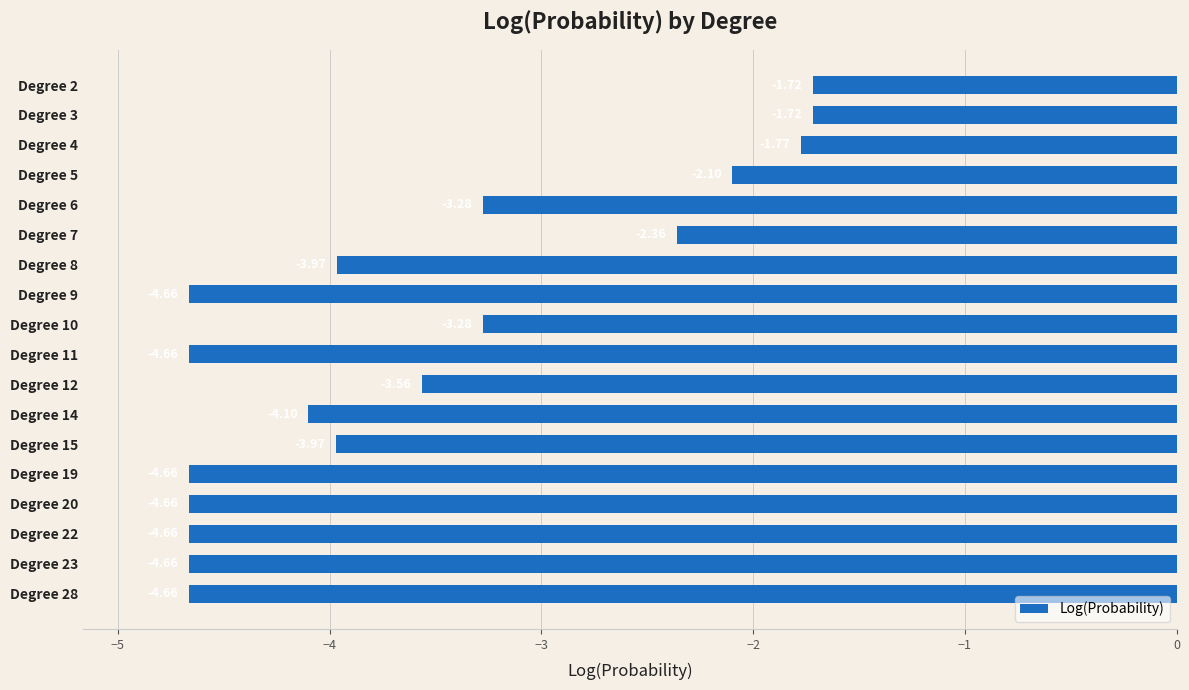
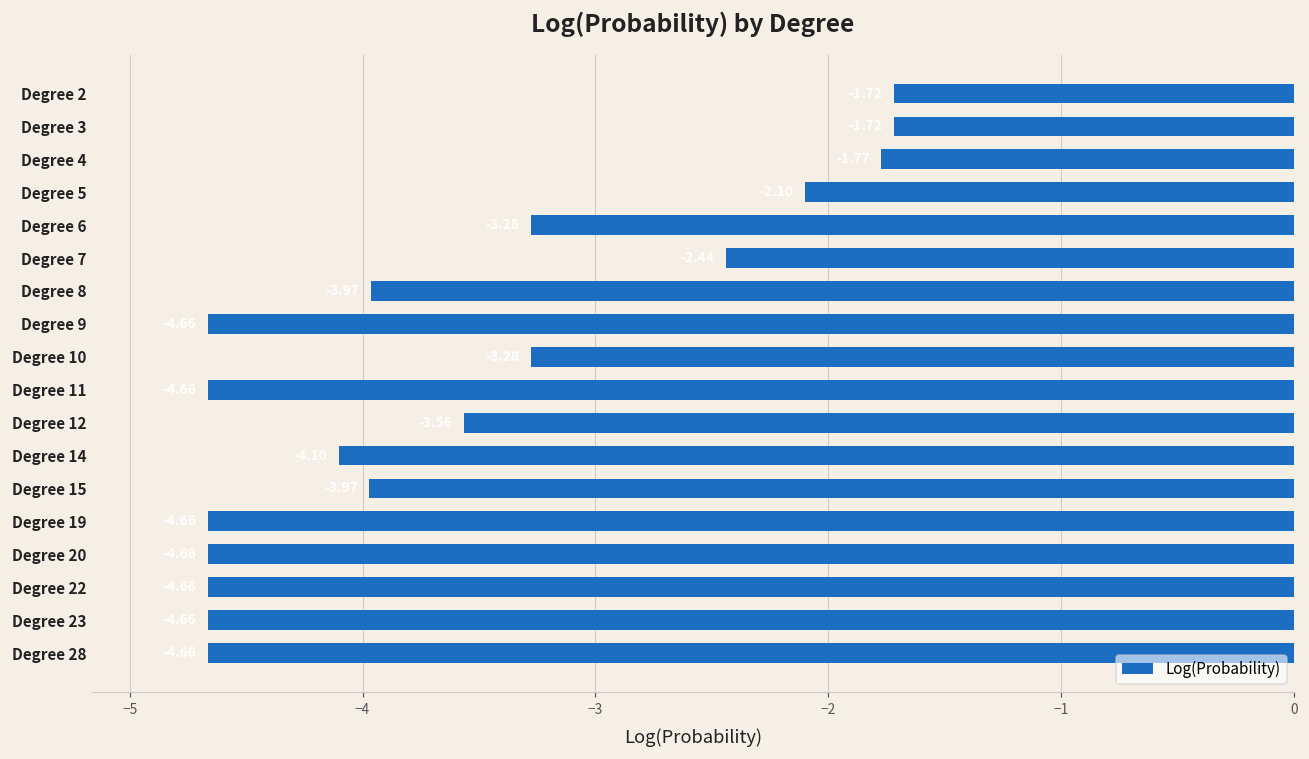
Degree 7: -2.36 -> -2.44
